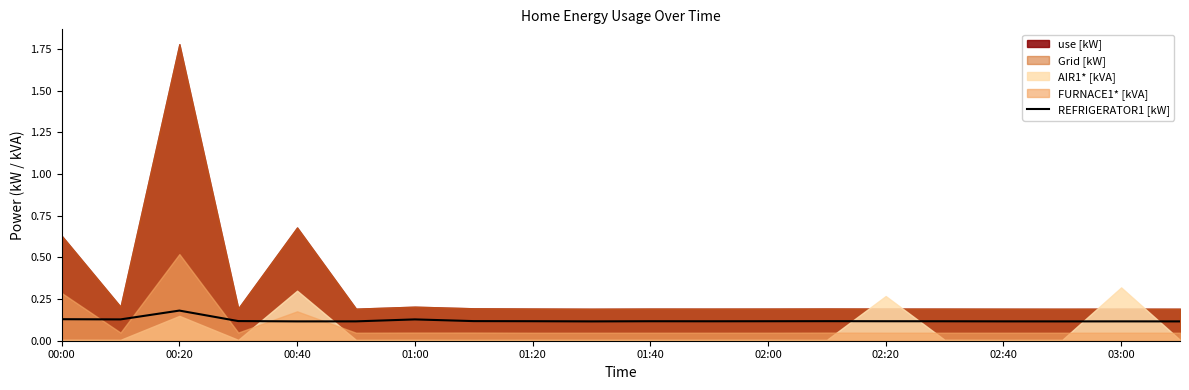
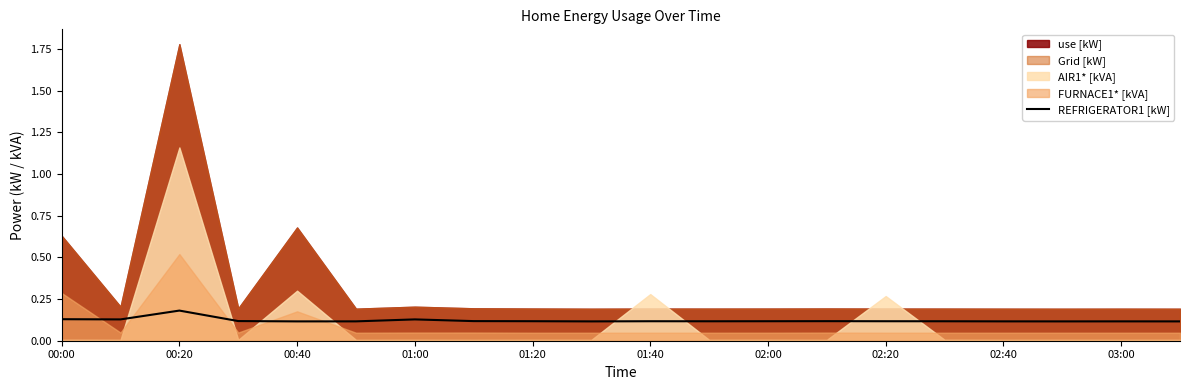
AIR1* [kVA], 00:20: 0.15 -> 1.16
AIR1* [kVA], 01:40: 0.01 -> 0.28
AIR1* [kVA], 03:00: 0.32 -> 0.01
